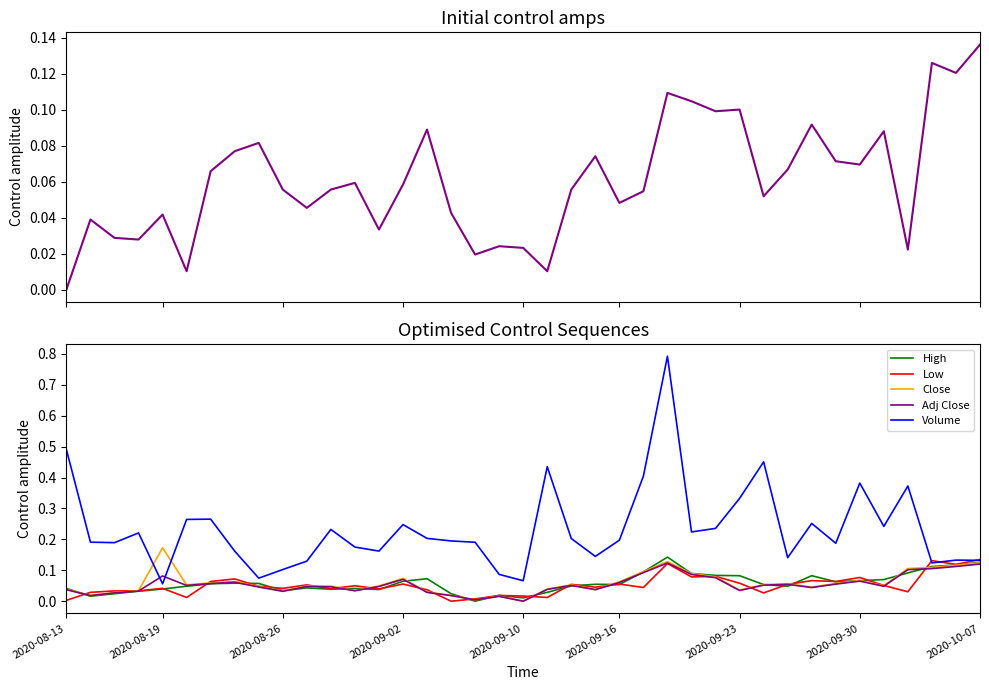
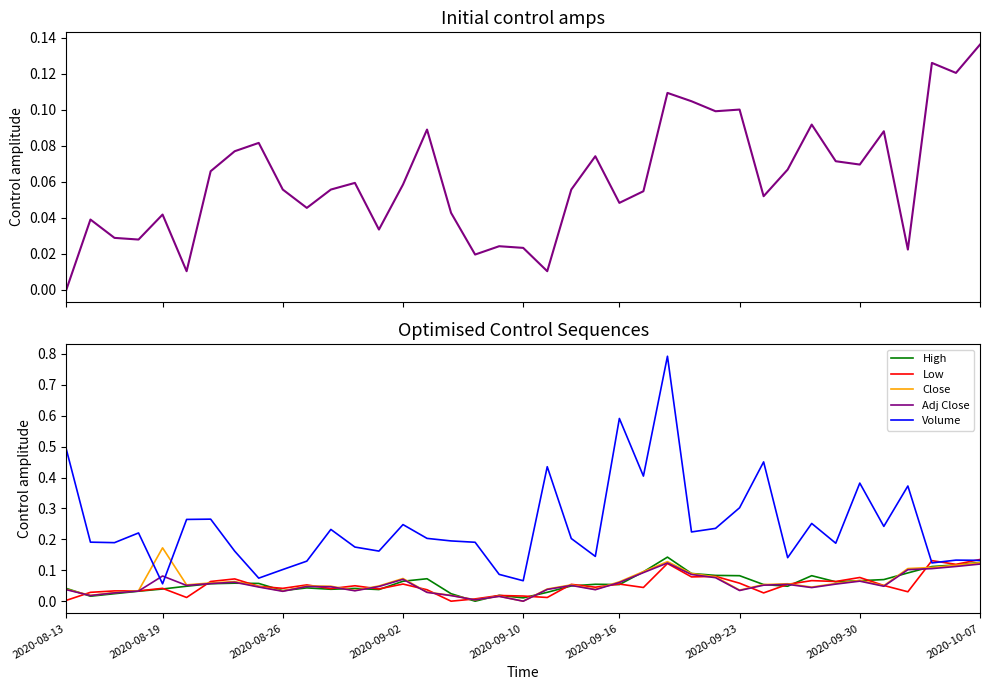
Optimised Control Sequences, Volume, 2020-09-16: 0.20 -> 0.59
Optimised Control Sequences, Volume, 2020-09-23: 0.33 -> 0.30
